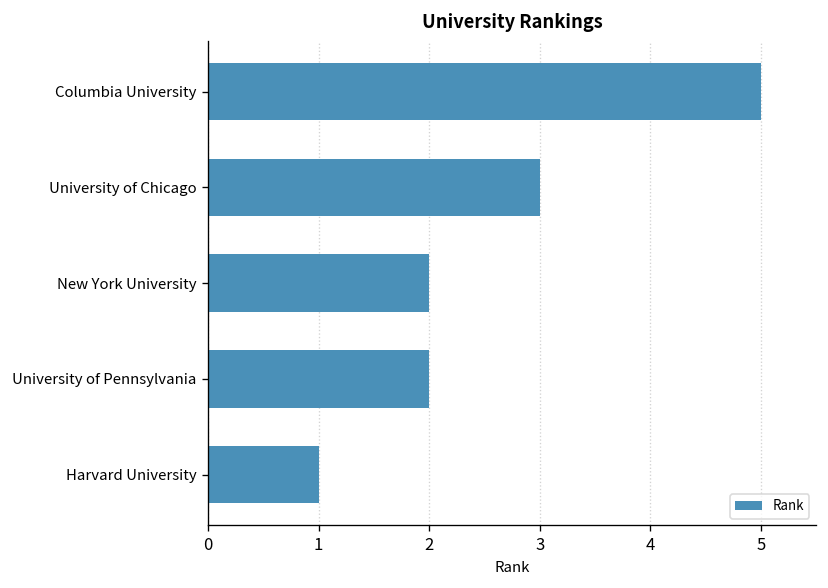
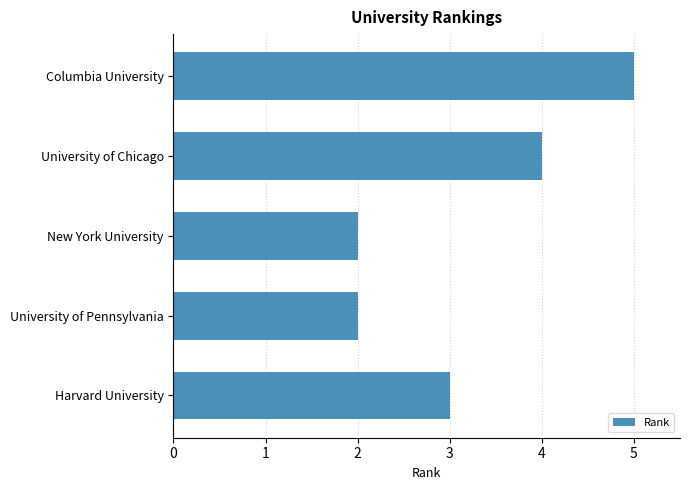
University of Chicago: 3 -> 4
Harvard University: 1 -> 3
